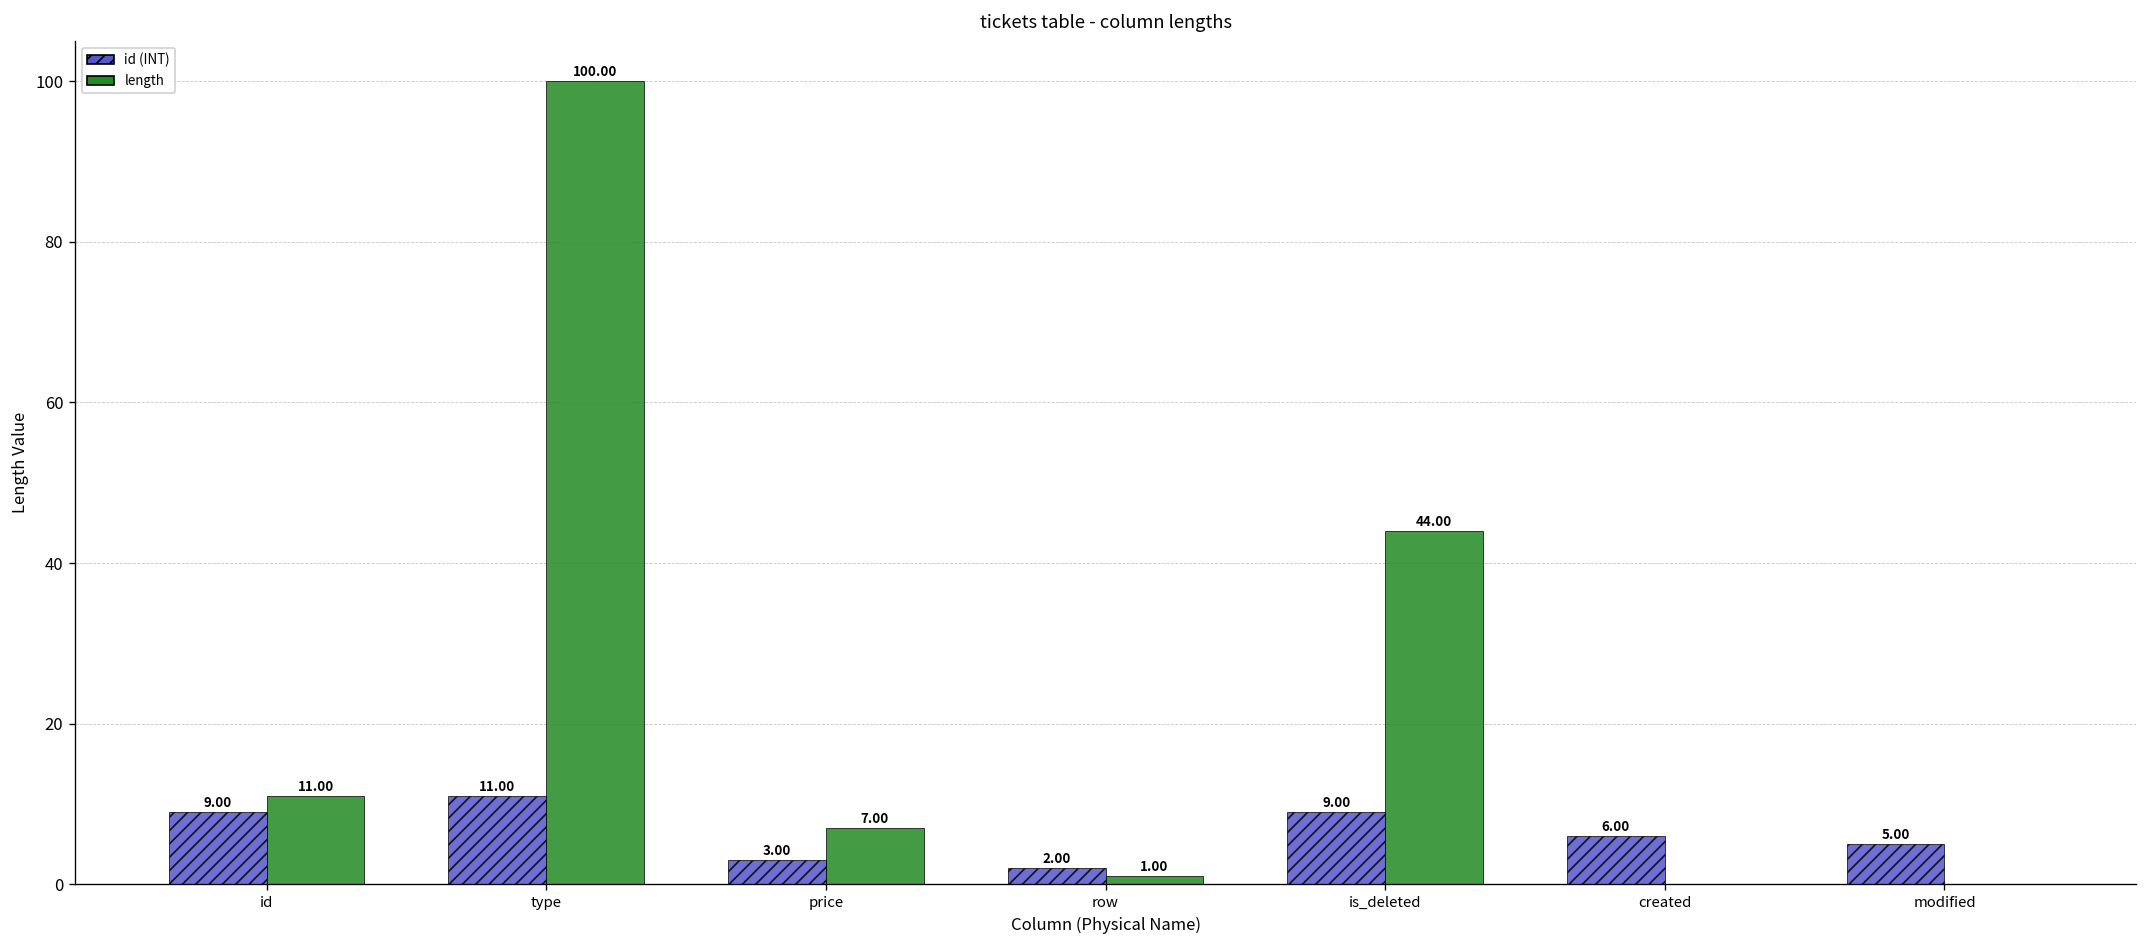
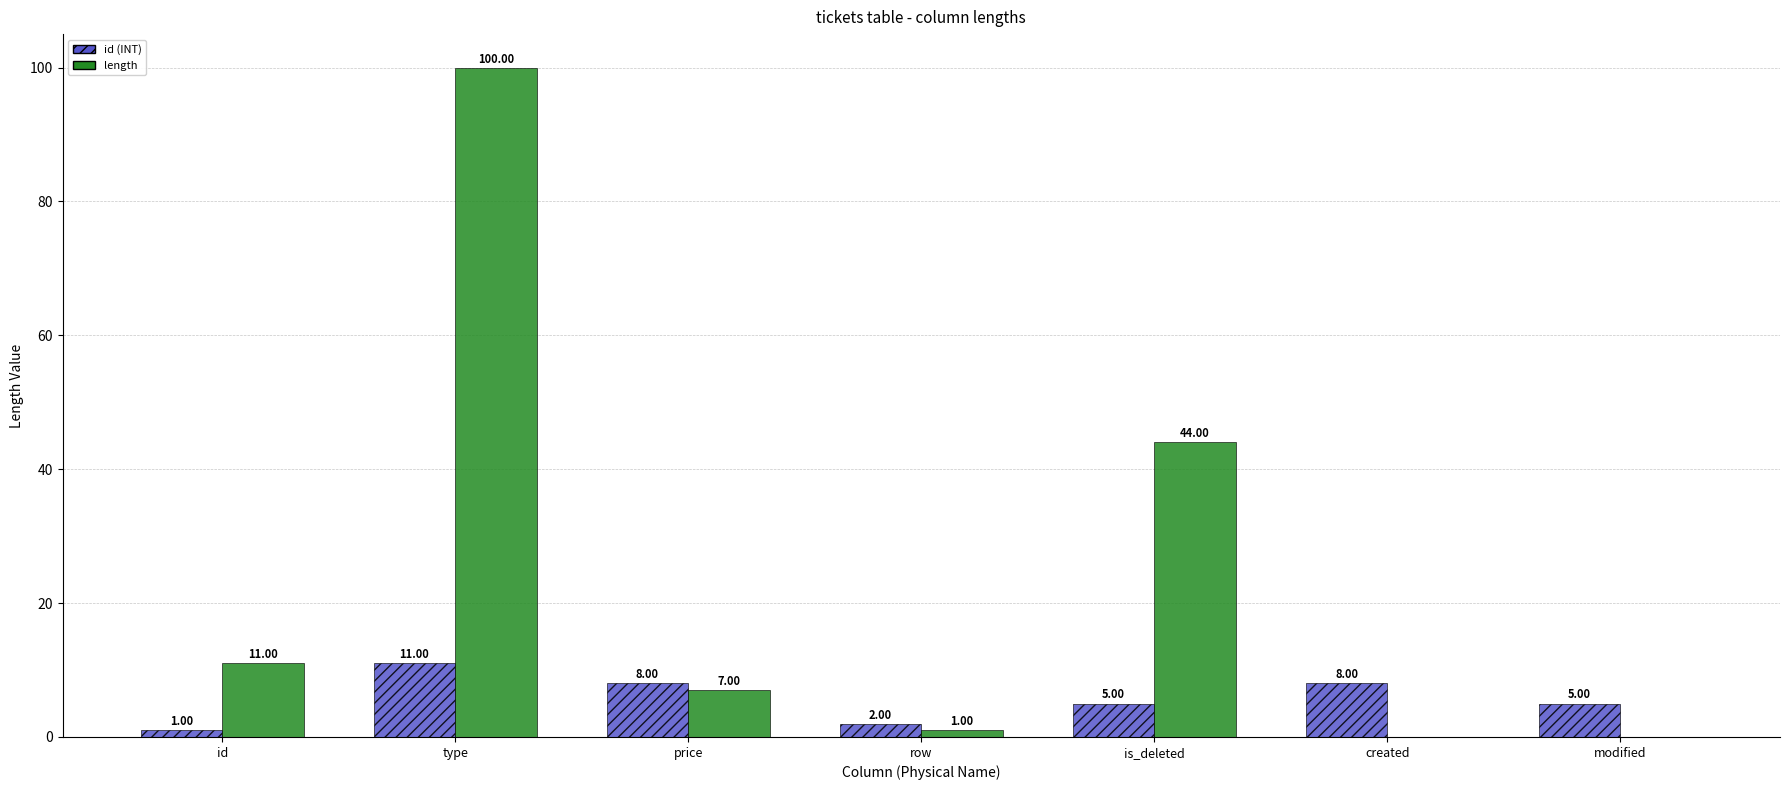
id (INT), id: 9.00 -> 1.00
id (INT), price: 3.00 -> 8.00
id (INT), is_deleted: 9.00 -> 5.00
id (INT), created: 6.00 -> 8.00
